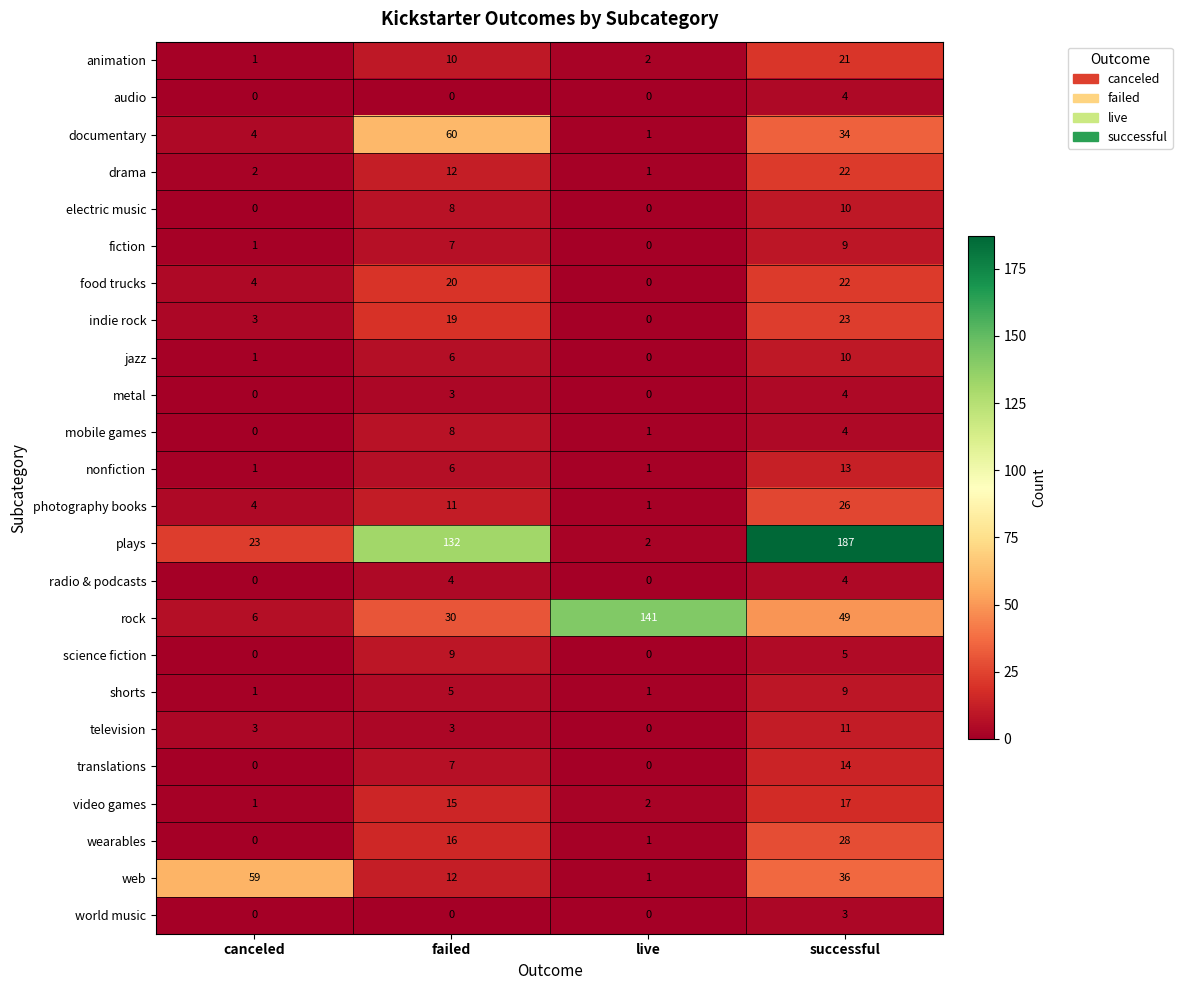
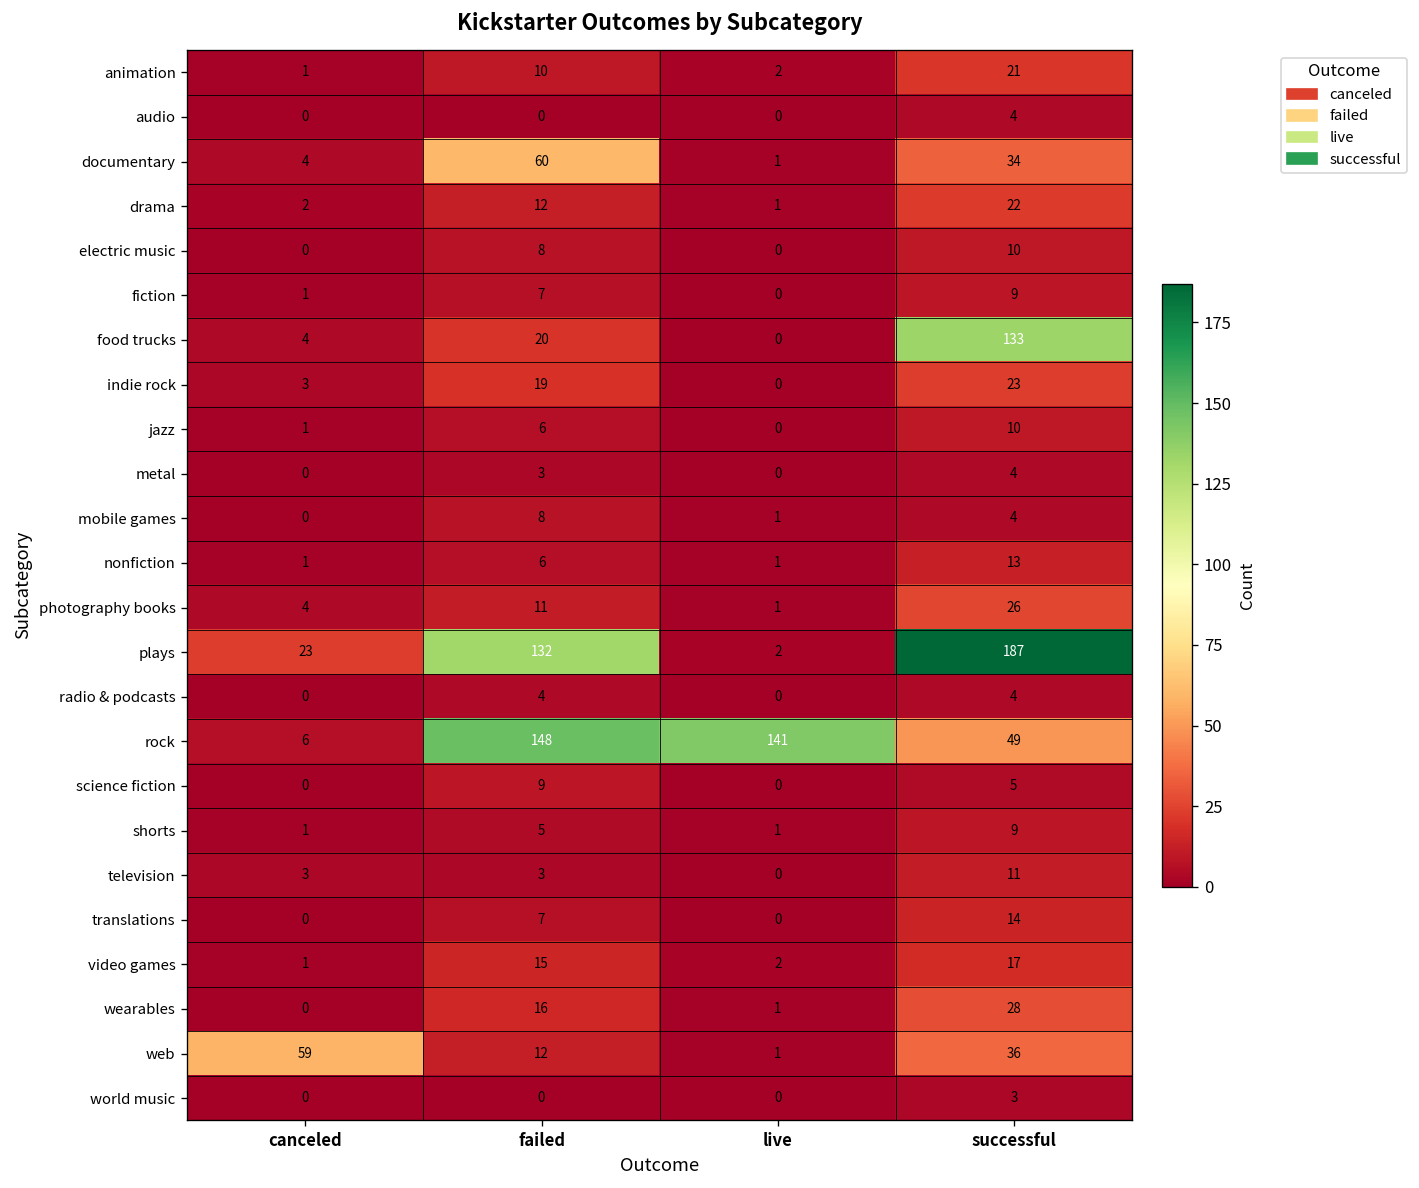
food trucks, successful: 22 -> 133
rock, failed: 30 -> 148
